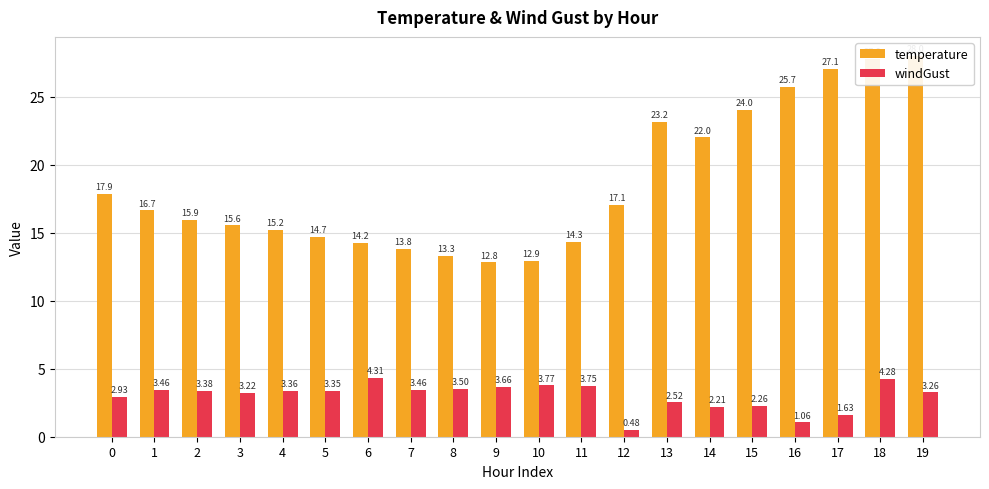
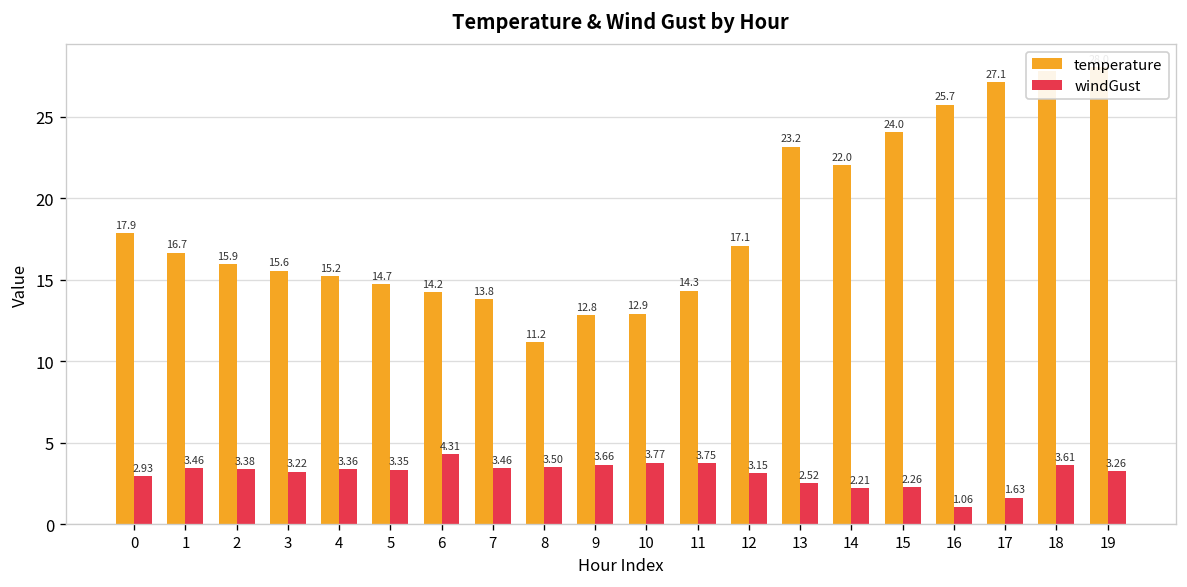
temperature, 8: 13.3 -> 11.2
windGust, 12: 0.48 -> 3.15
windGust, 18: 4.28 -> 3.61
